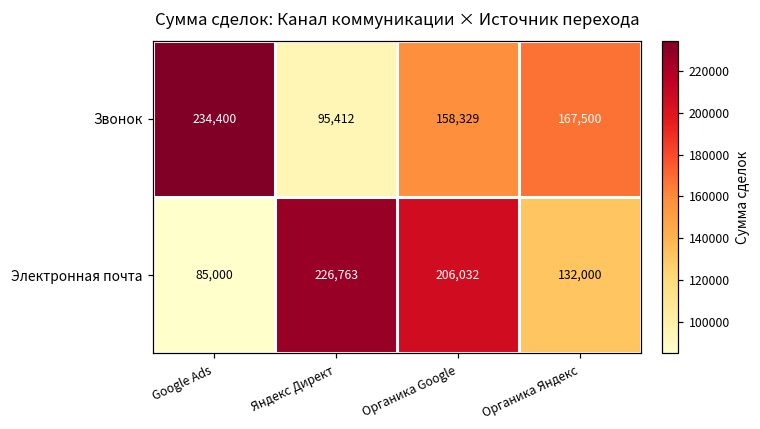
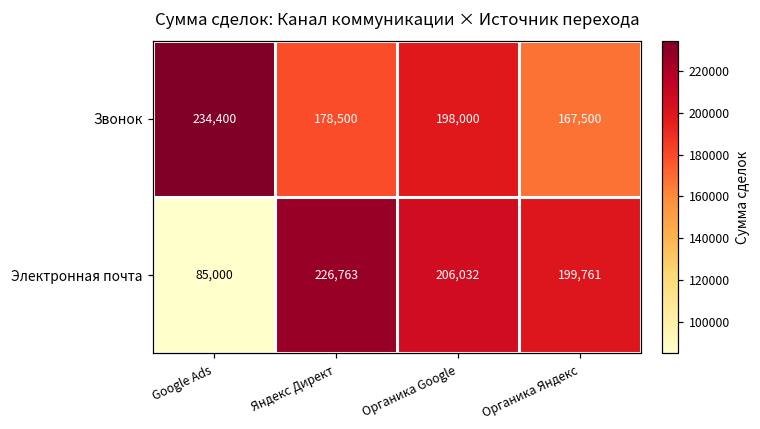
Звонок, Яндекс Директ: 95,412 -> 178,500
Звонок, Органика Google: 158,329 -> 198,000
Электронная почта, Органика Яндекс: 132,000 -> 199,761
